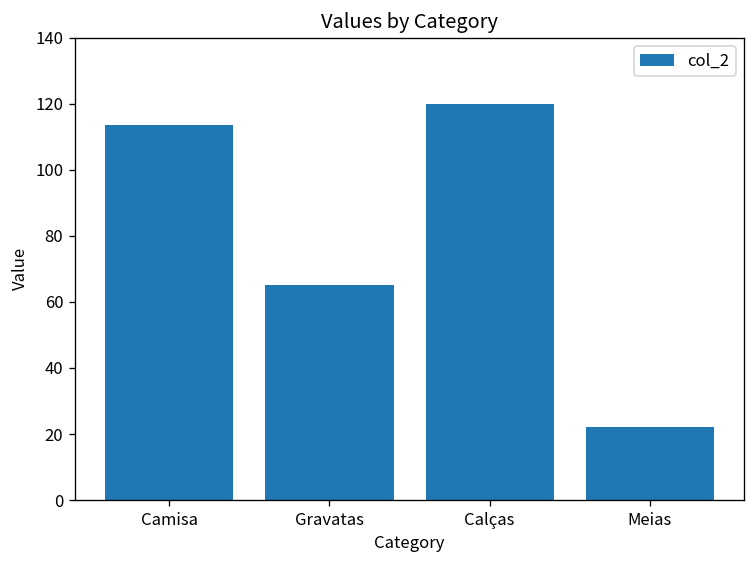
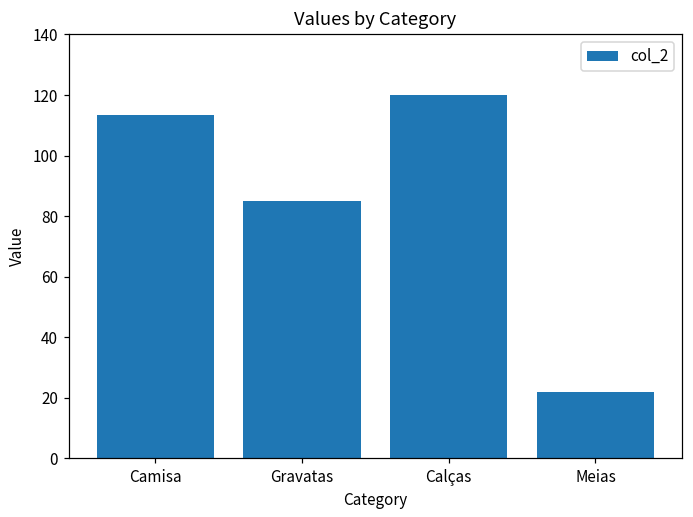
Gravatas: 65 -> 85
